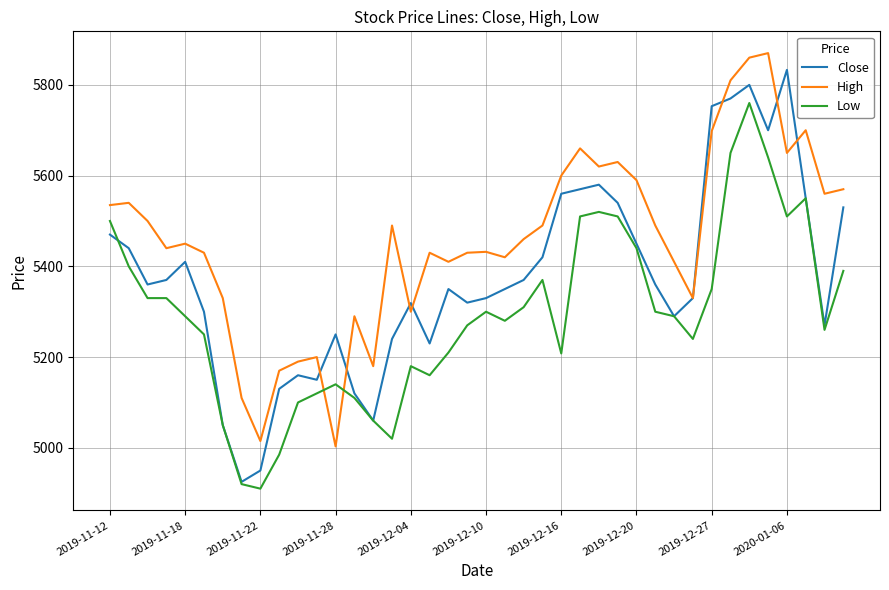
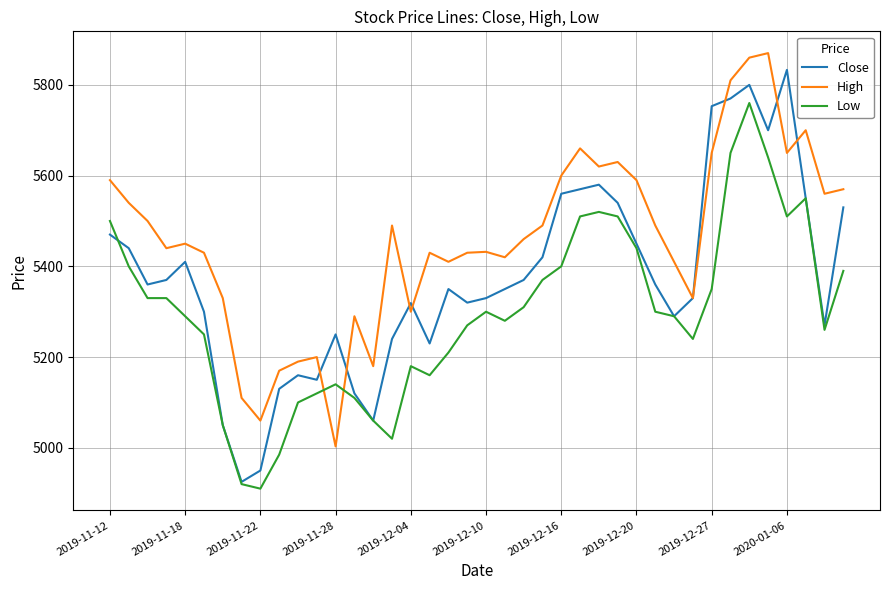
High, 2019-11-12: 5540 -> 5590
High, 2019-11-22: 5020 -> 5060
Low, 2019-12-16: 5210 -> 5400
High, 2019-12-27: 5700 -> 5650
